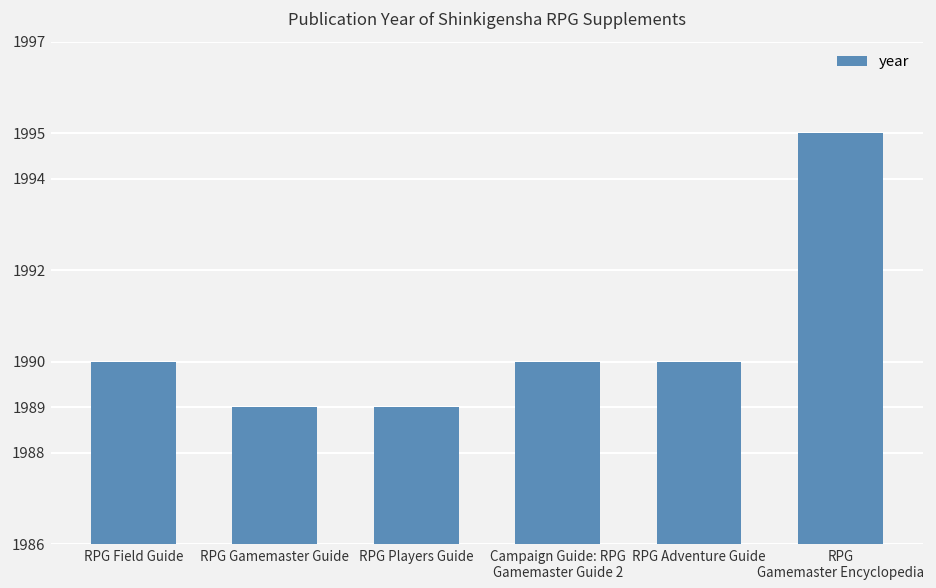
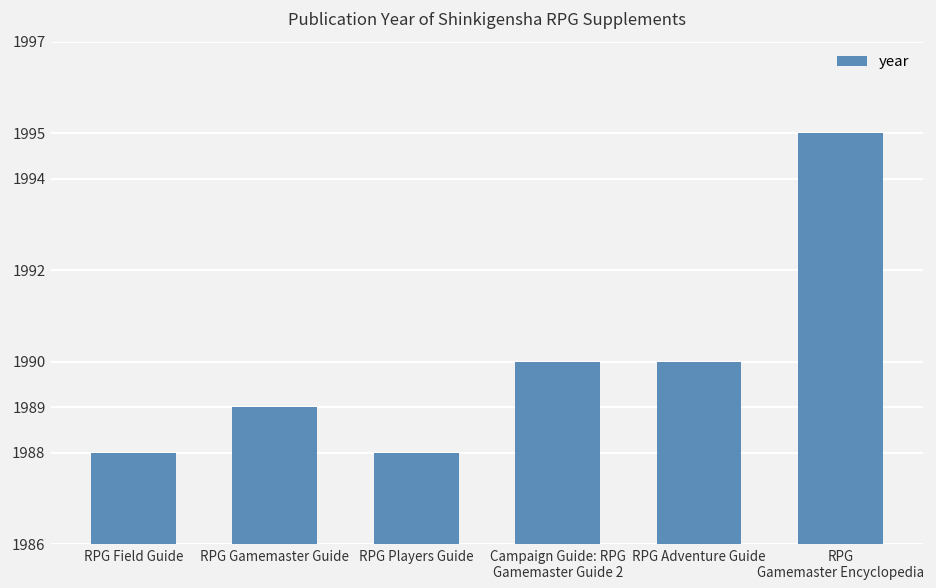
RPG Field Guide: 1990 -> 1988
RPG Players Guide: 1989 -> 1988
